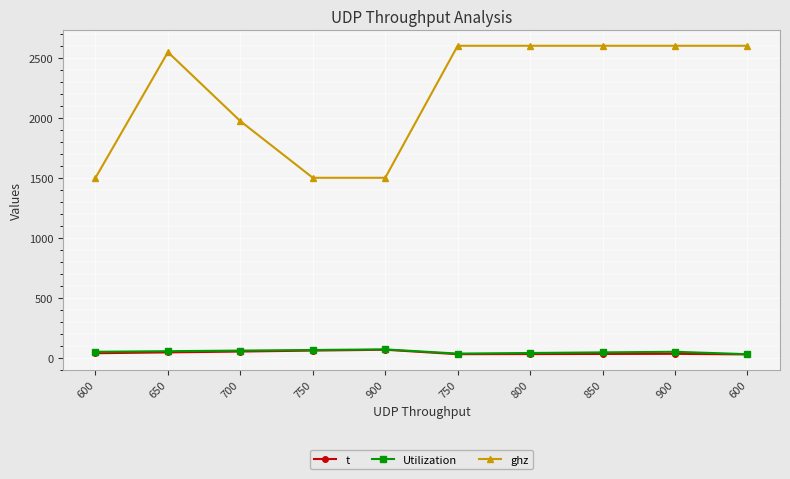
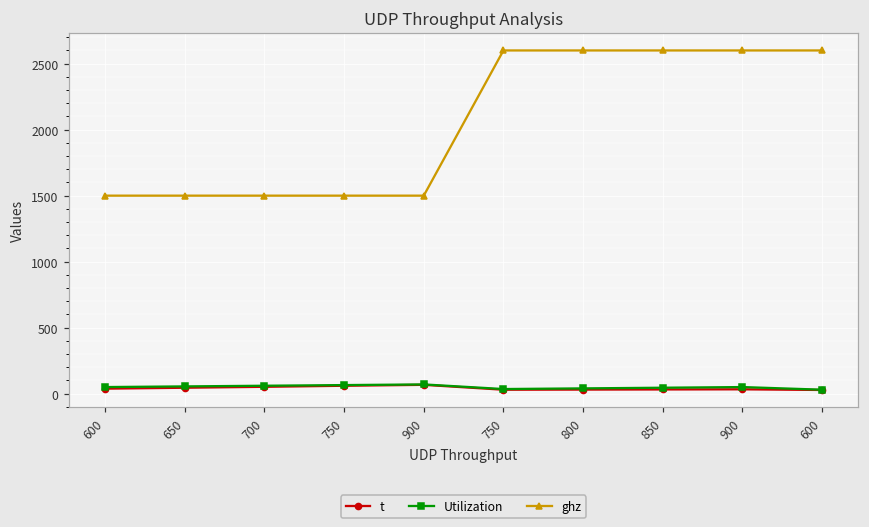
ghz, 650: 2550 -> 1500
ghz, 700: 1970 -> 1500
